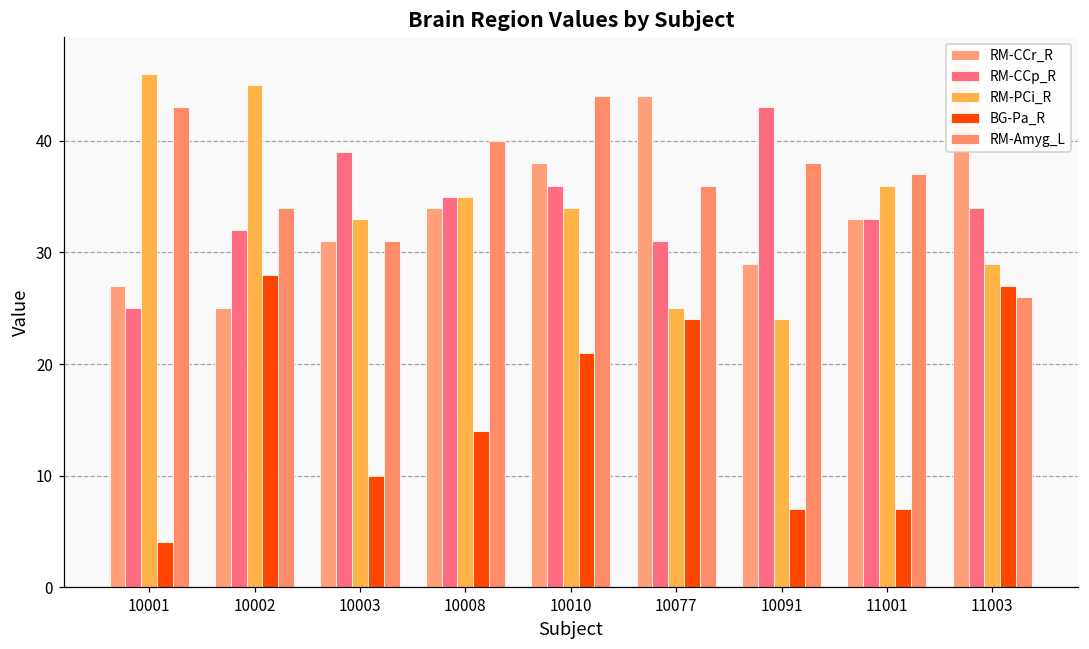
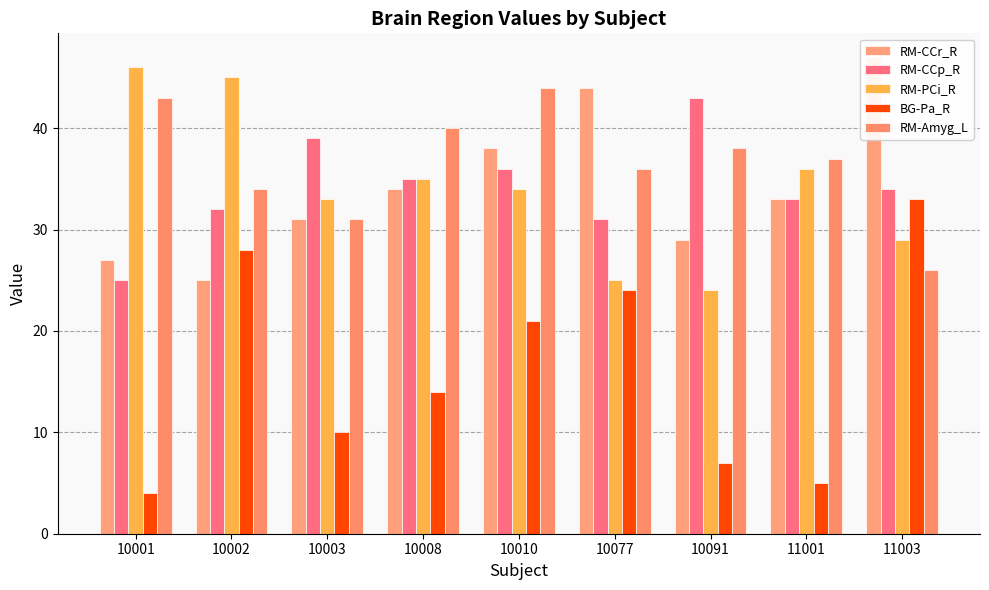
BG-Pa_R, 11001: 7 -> 5
BG-Pa_R, 11003: 27 -> 33
